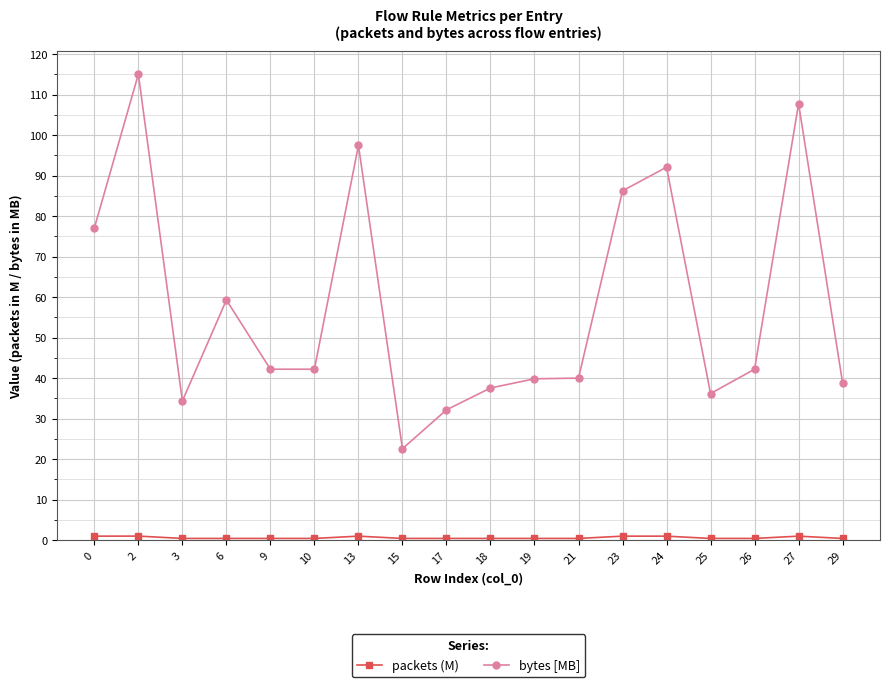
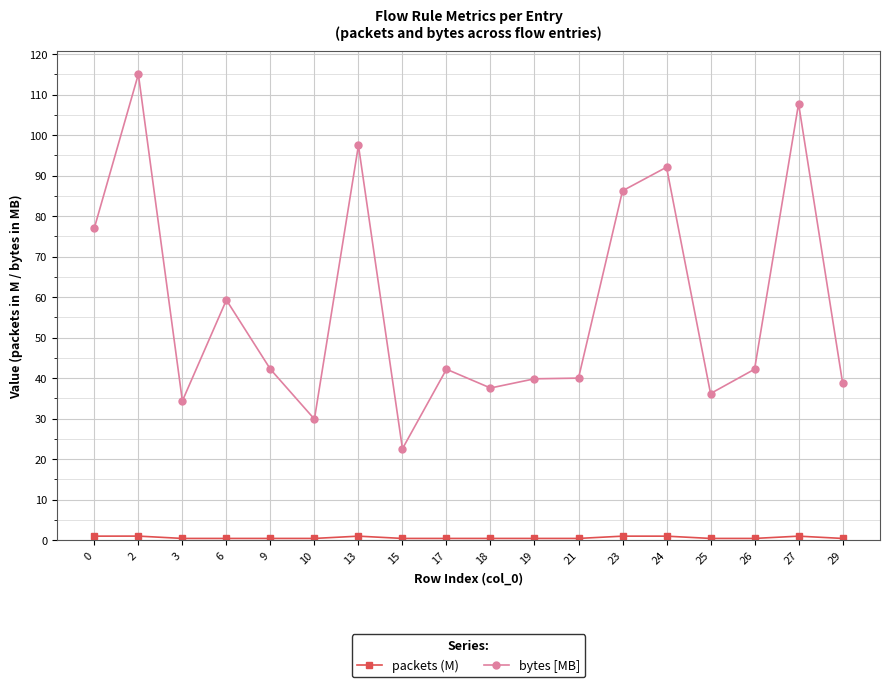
bytes [MB], 10: 42 -> 30
bytes [MB], 17: 32 -> 42
